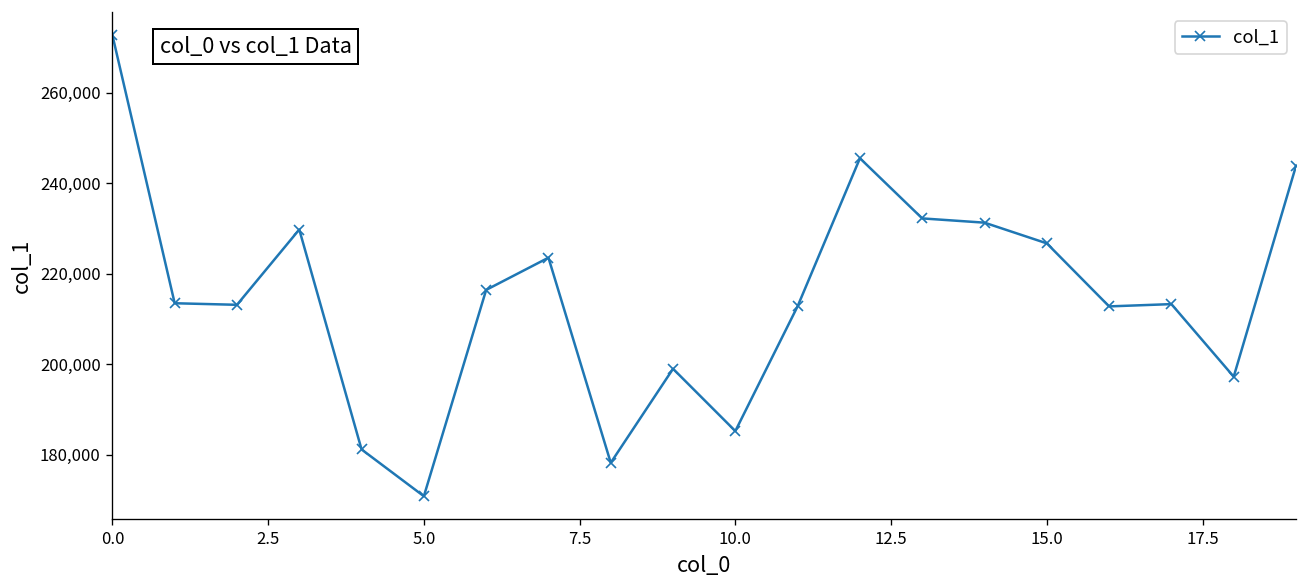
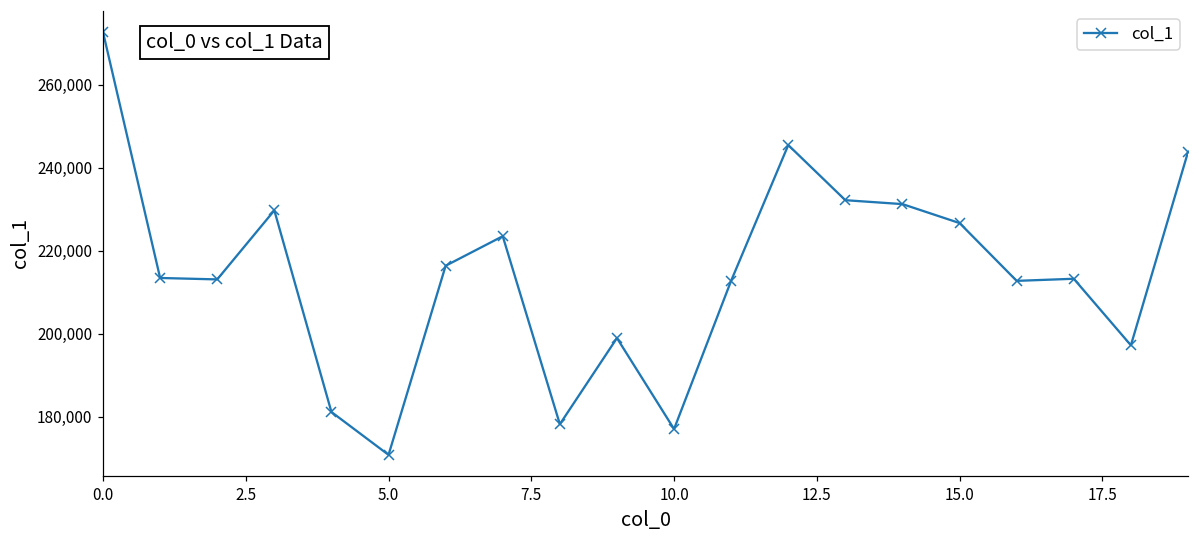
10.0: 185,000 -> 177,000
